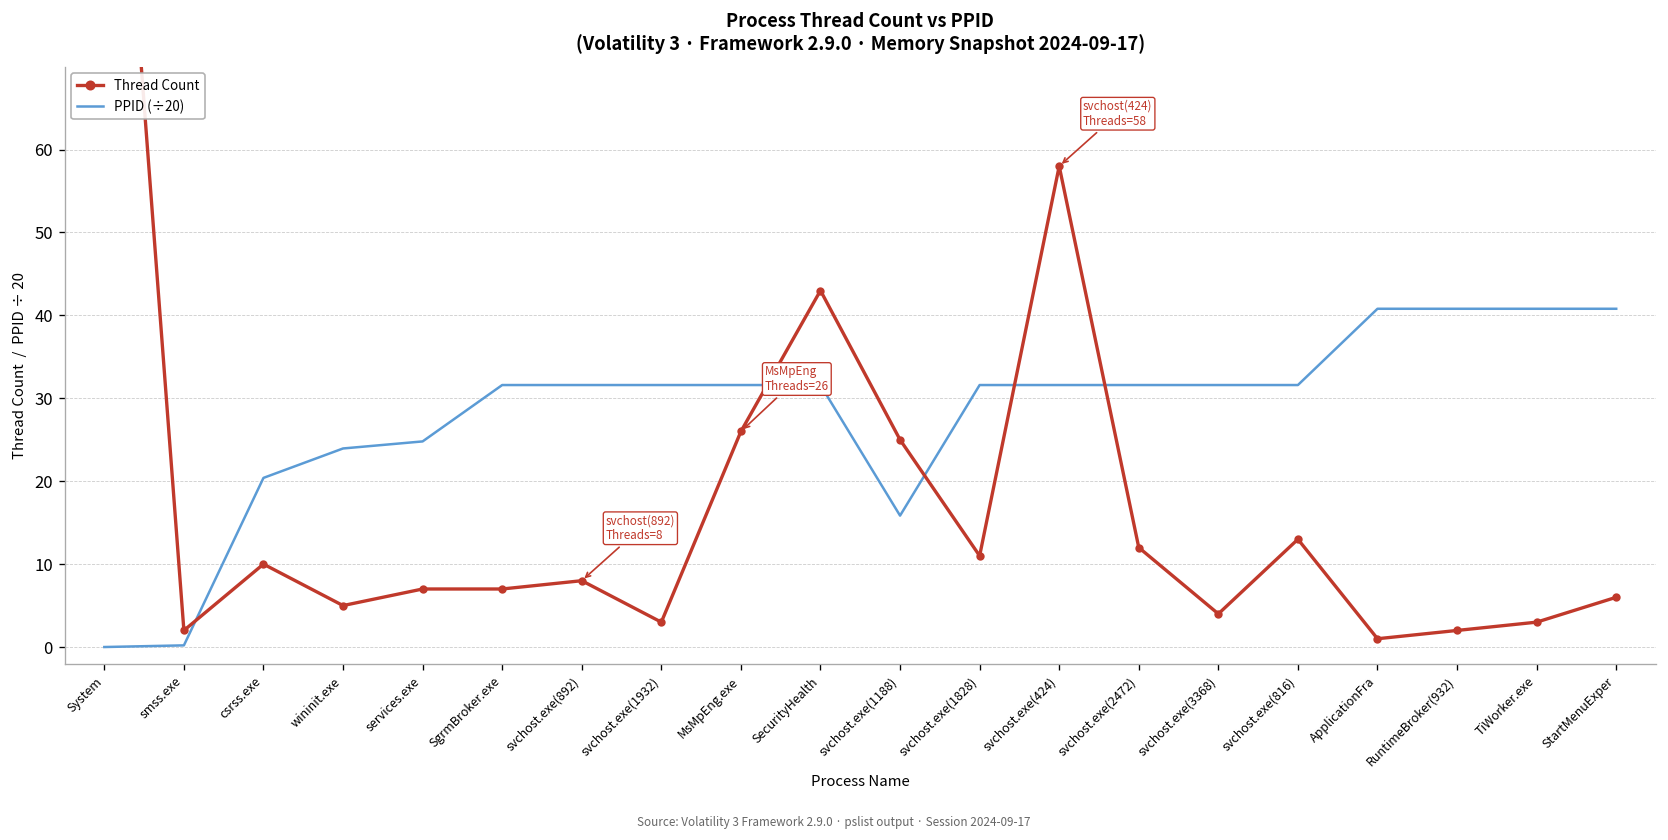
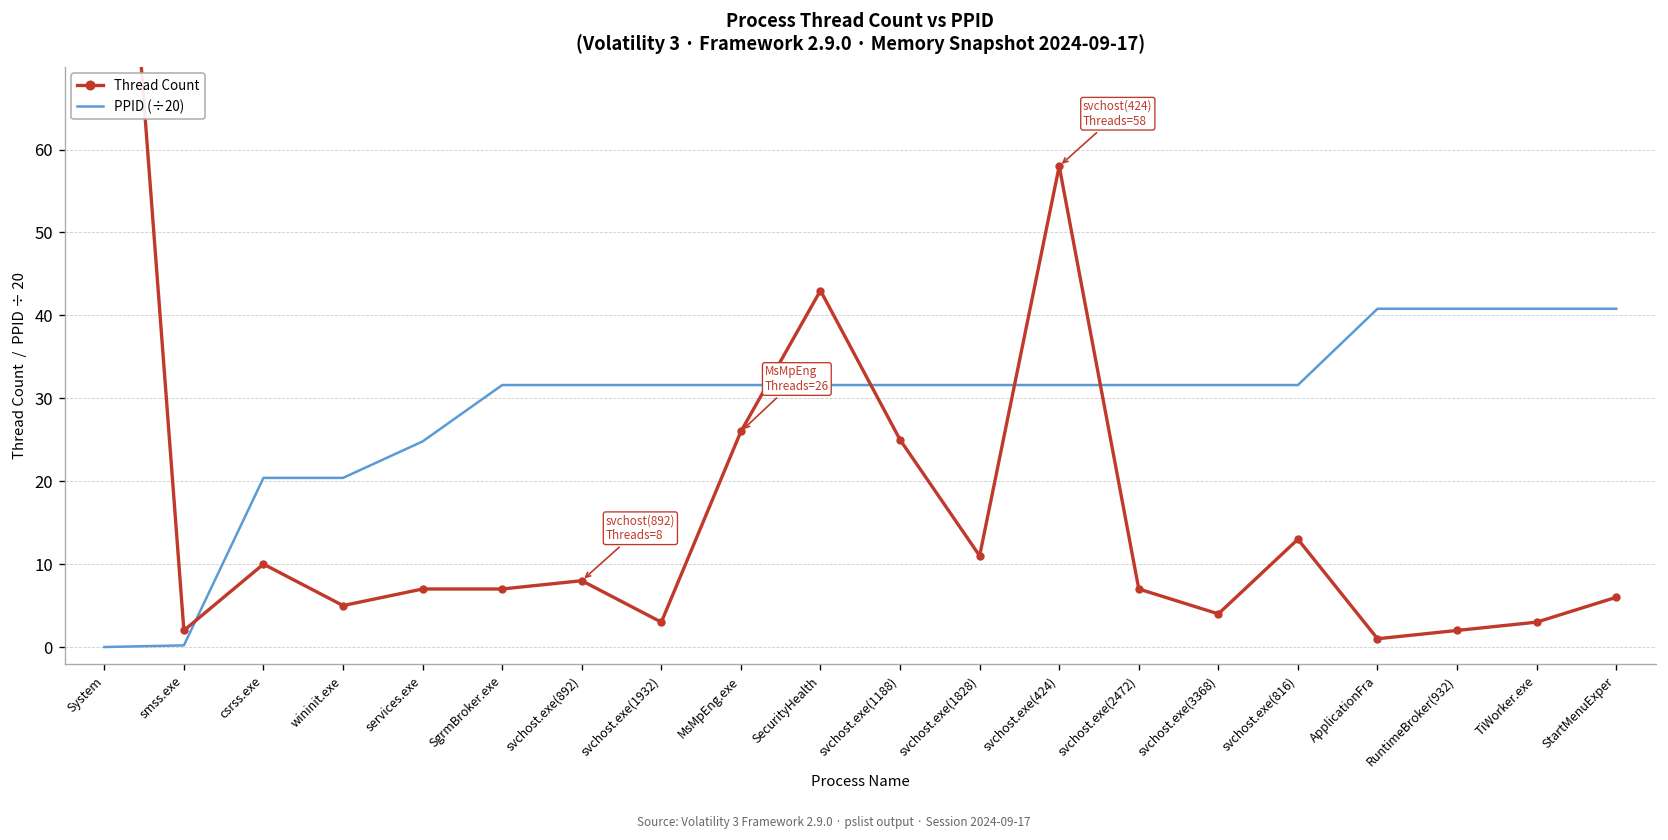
PPID (÷20), wininit.exe: 24 -> 20
PPID (÷20), svchost.exe(1188): 16 -> 32
Thread Count, svchost.exe(2472): 12 -> 7
